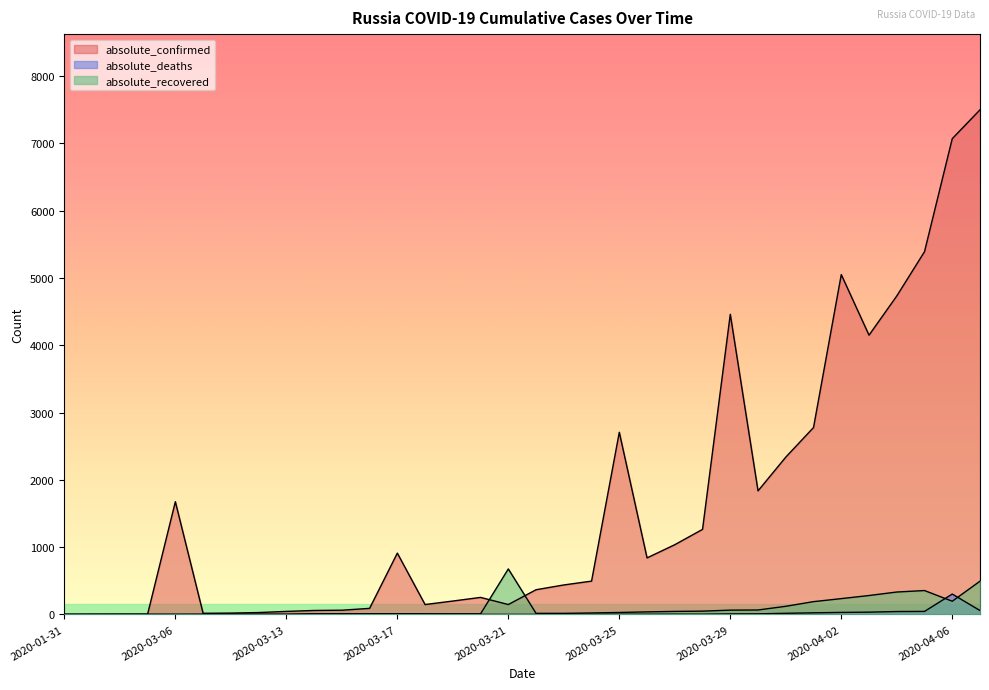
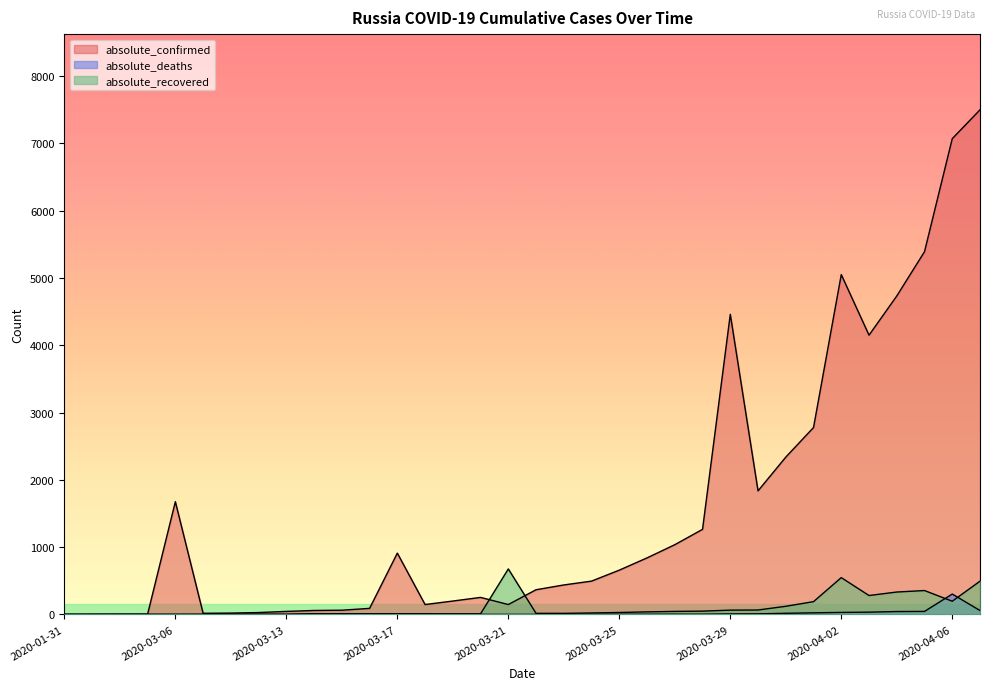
absolute_confirmed, 2020-03-25: 2700 -> 700
absolute_recovered, 2020-04-02: 200 -> 500
